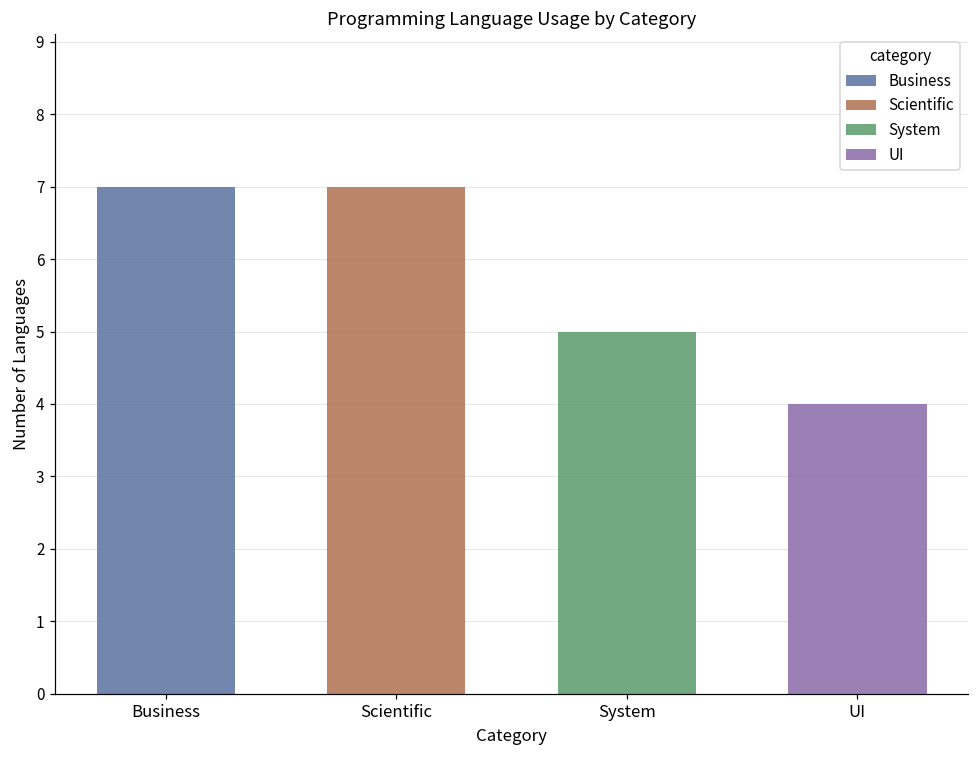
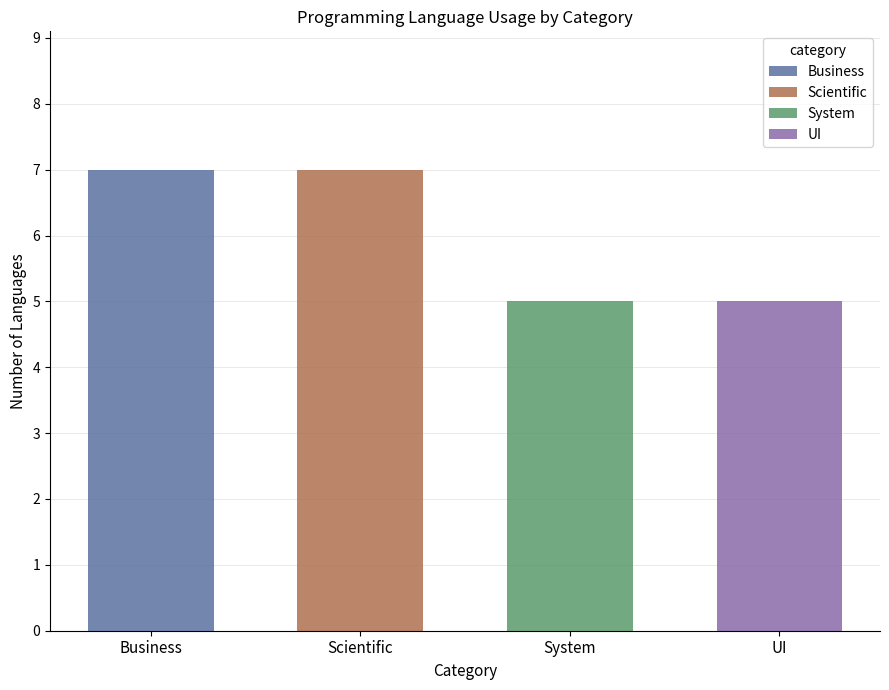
UI: 4 -> 5
